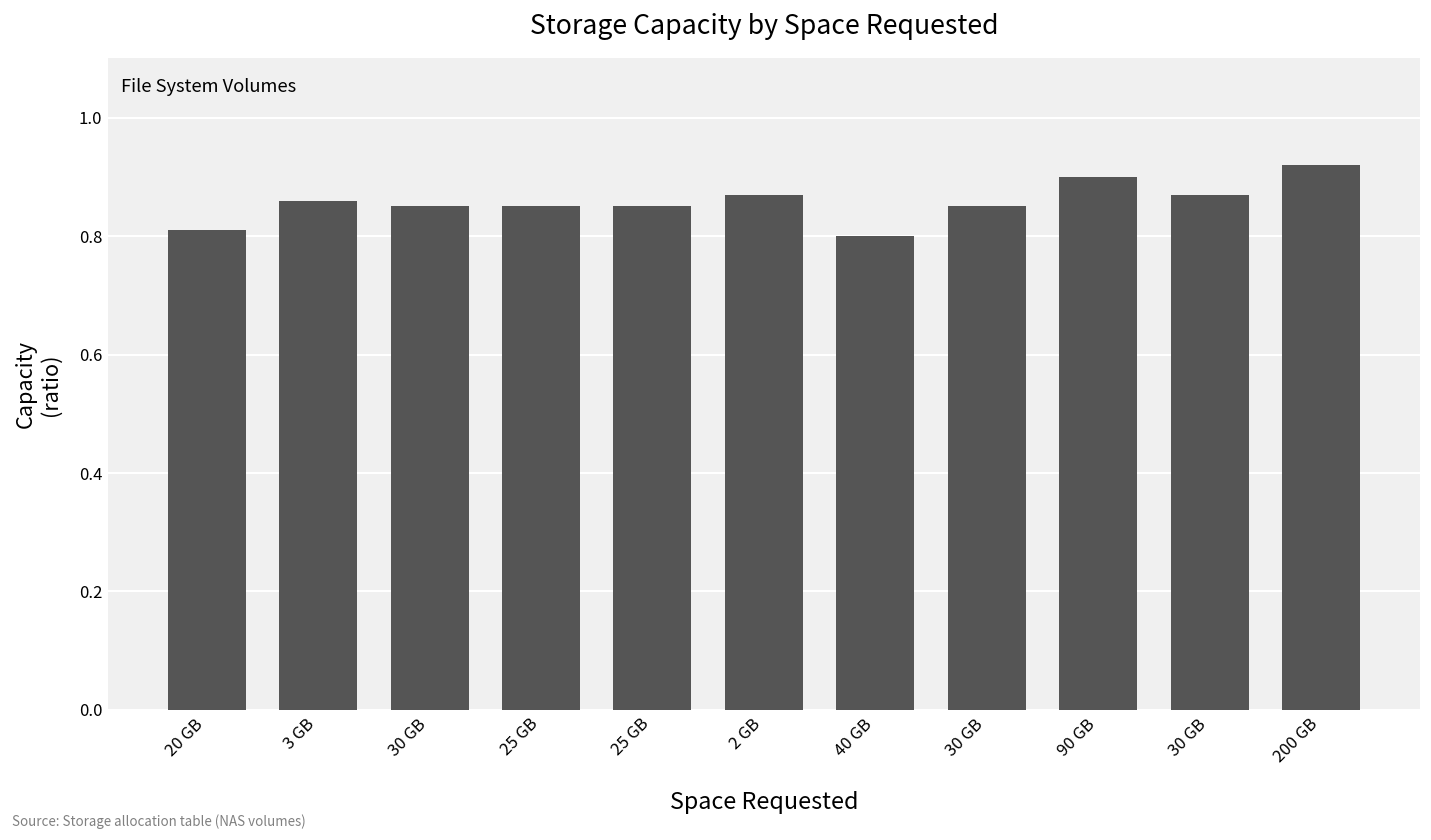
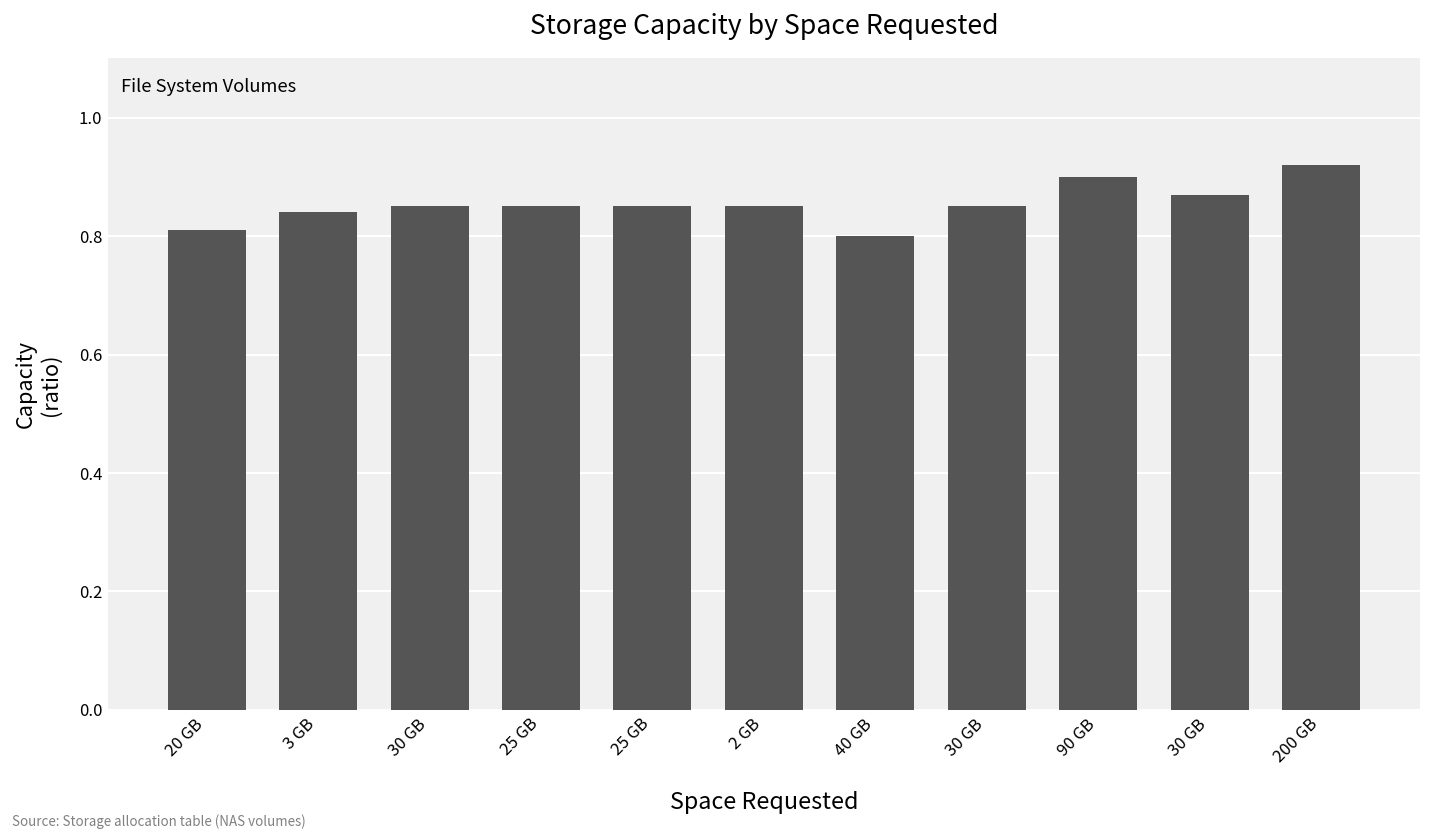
3 GB: 0.86 -> 0.84
2 GB: 0.87 -> 0.85
